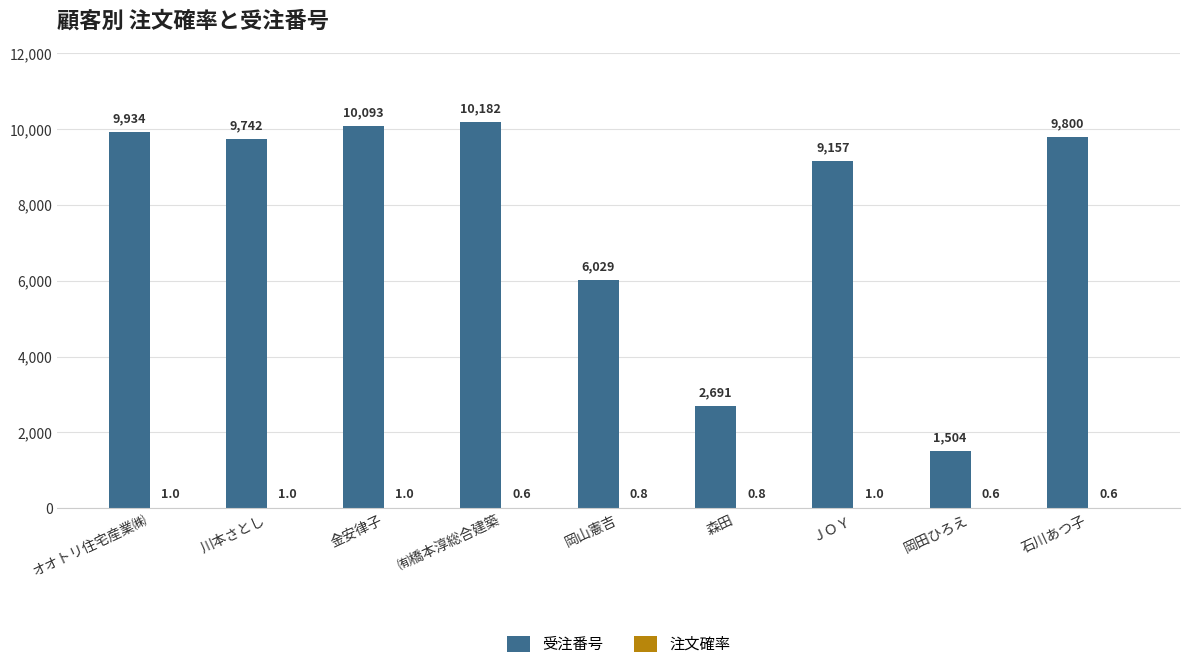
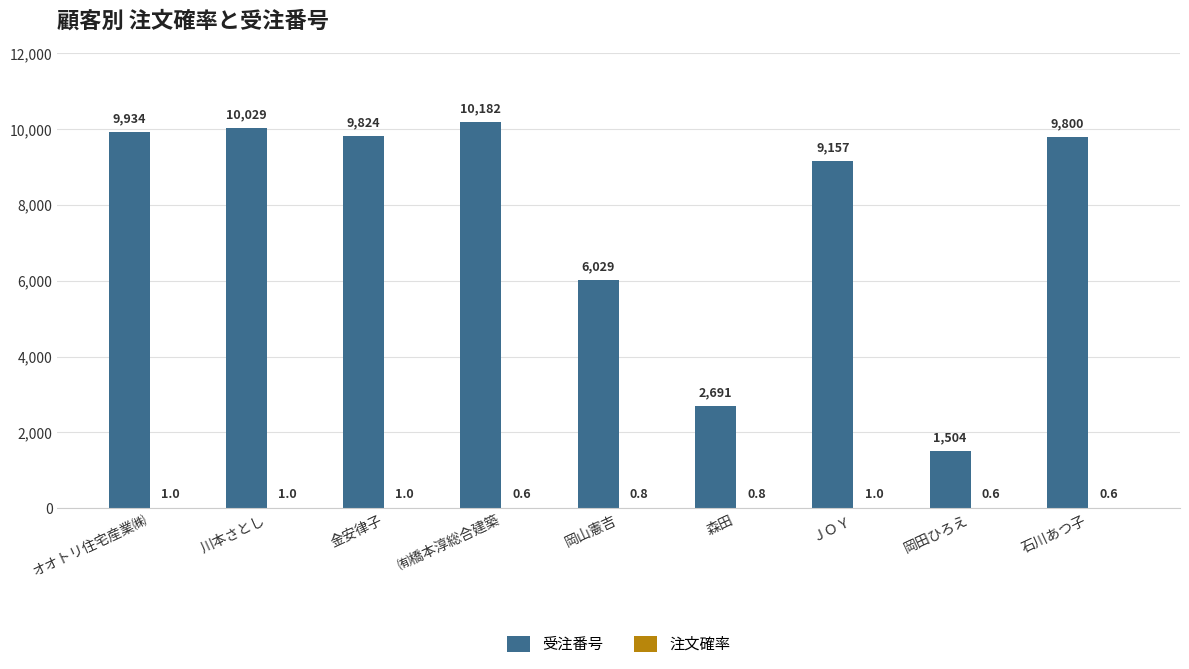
受注番号, 川本さとし: 9,742 -> 10,029
受注番号, 金安律子: 10,093 -> 9,824
